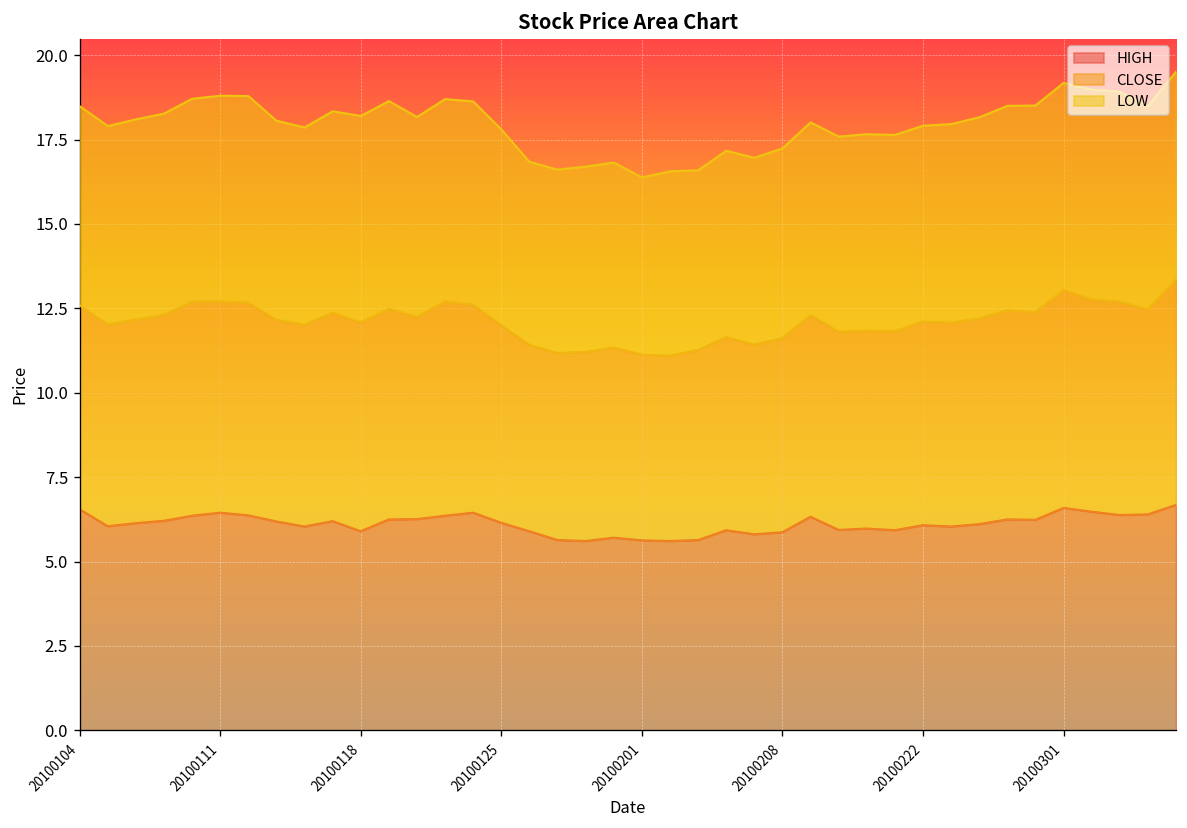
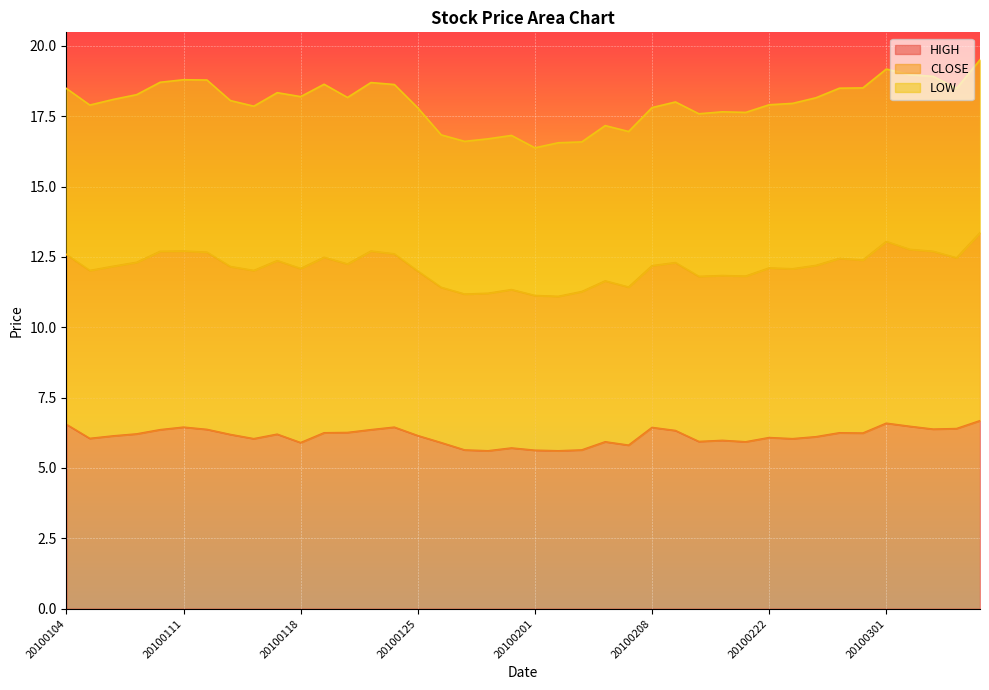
HIGH, 20100208: 5.9 -> 6.4
